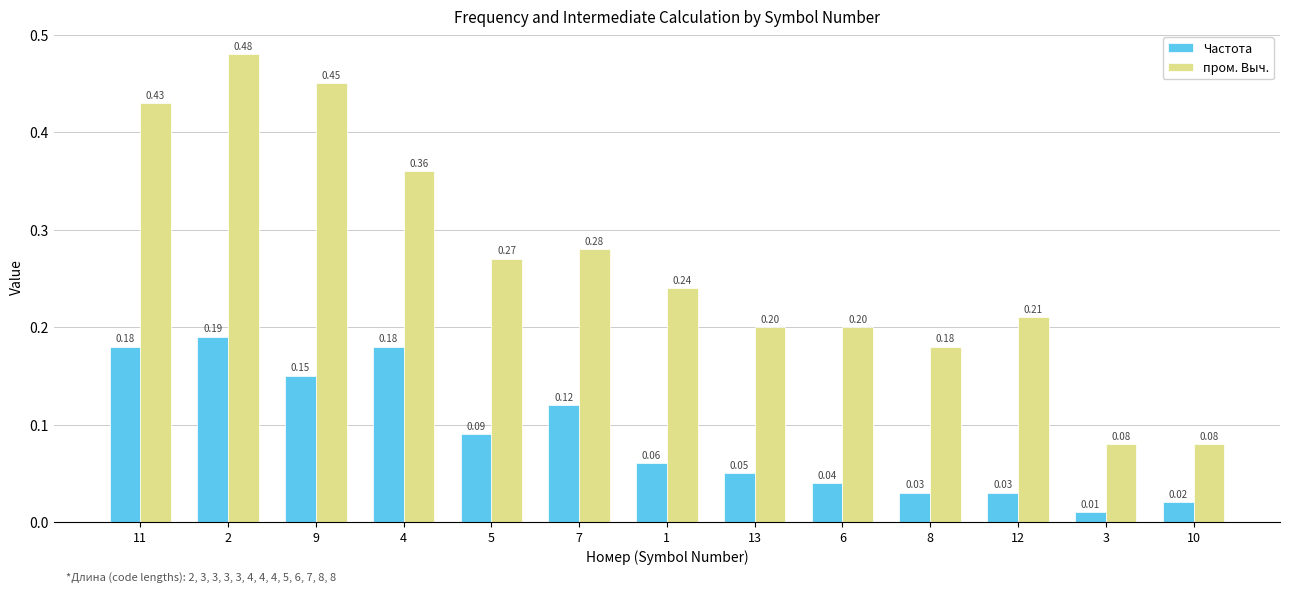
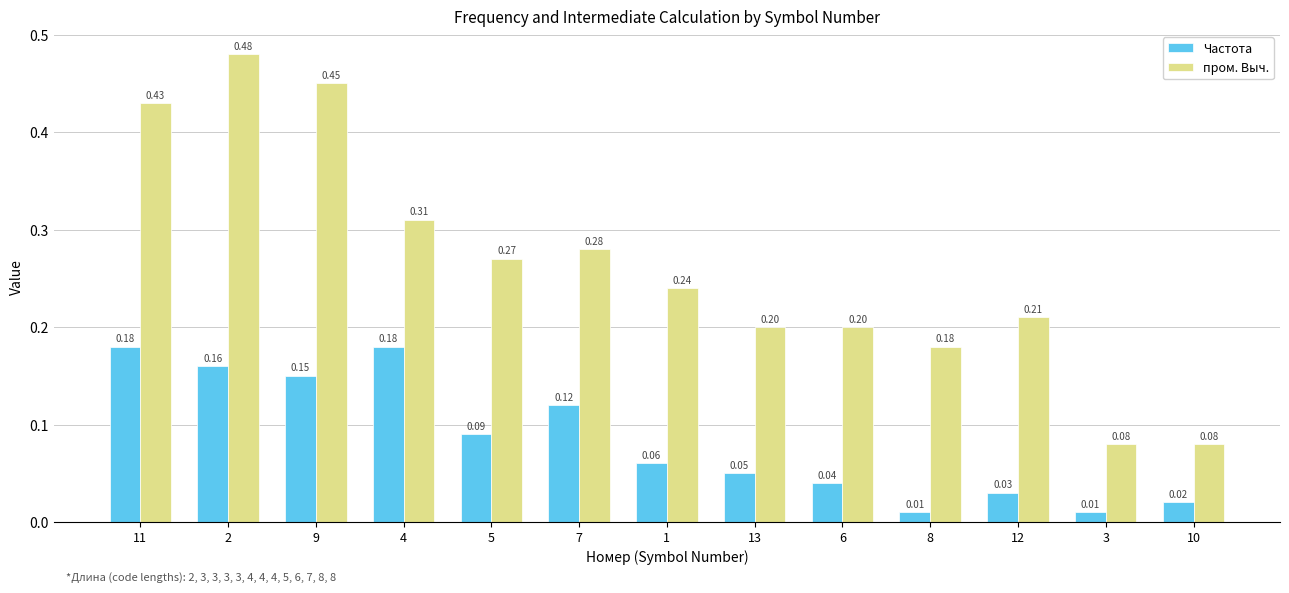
Частота, 2: 0.19 -> 0.16
пром. Выч., 4: 0.36 -> 0.31
Частота, 8: 0.03 -> 0.01
